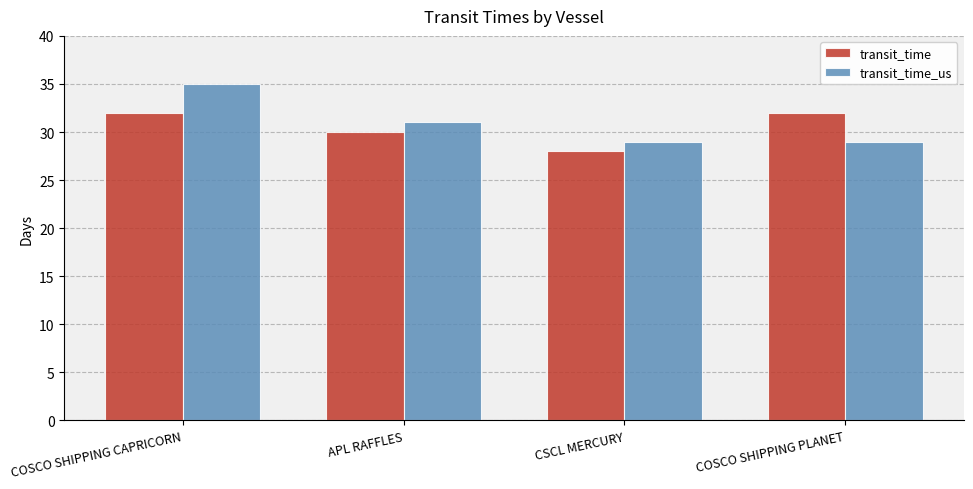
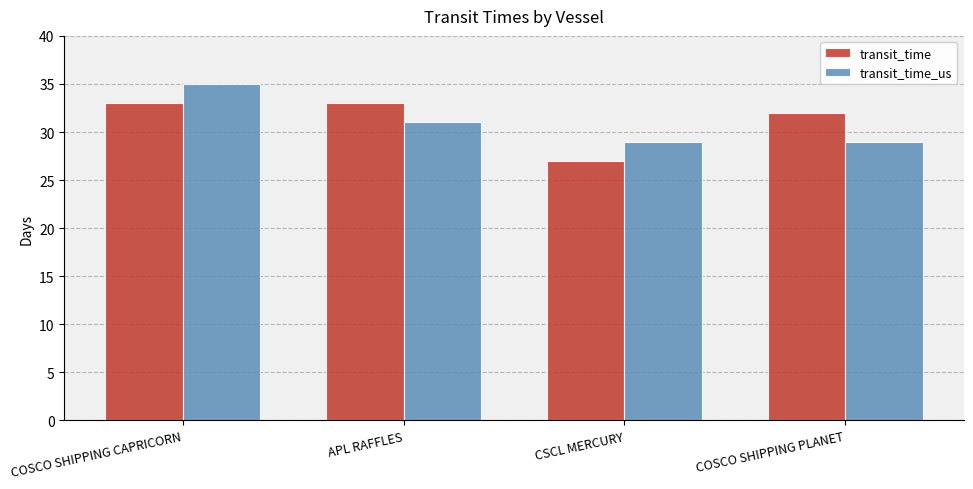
transit_time, COSCO SHIPPING CAPRICORN: 32 -> 33
transit_time, APL RAFFLES: 30 -> 33
transit_time, CSCL MERCURY: 28 -> 27
